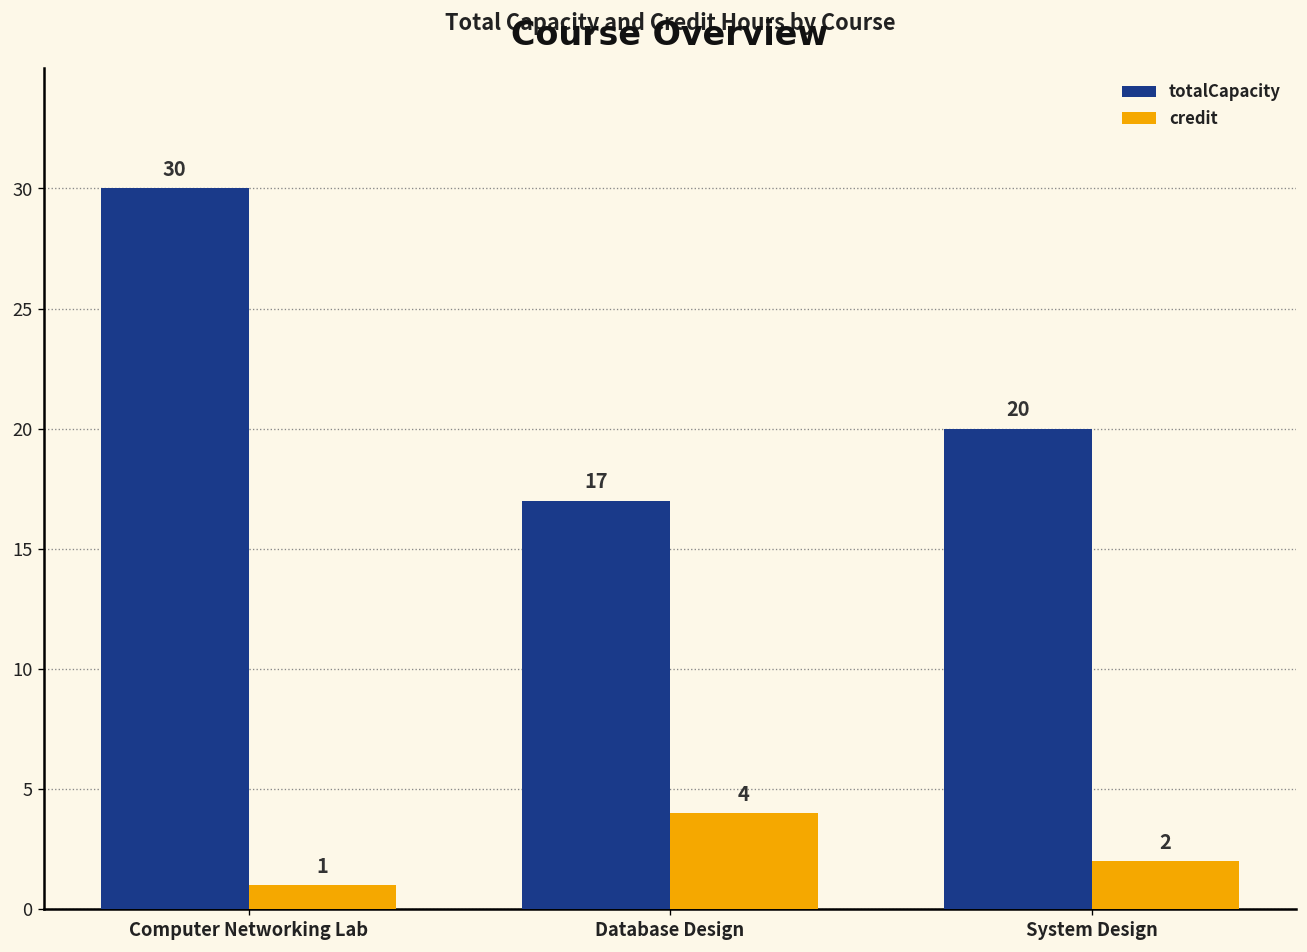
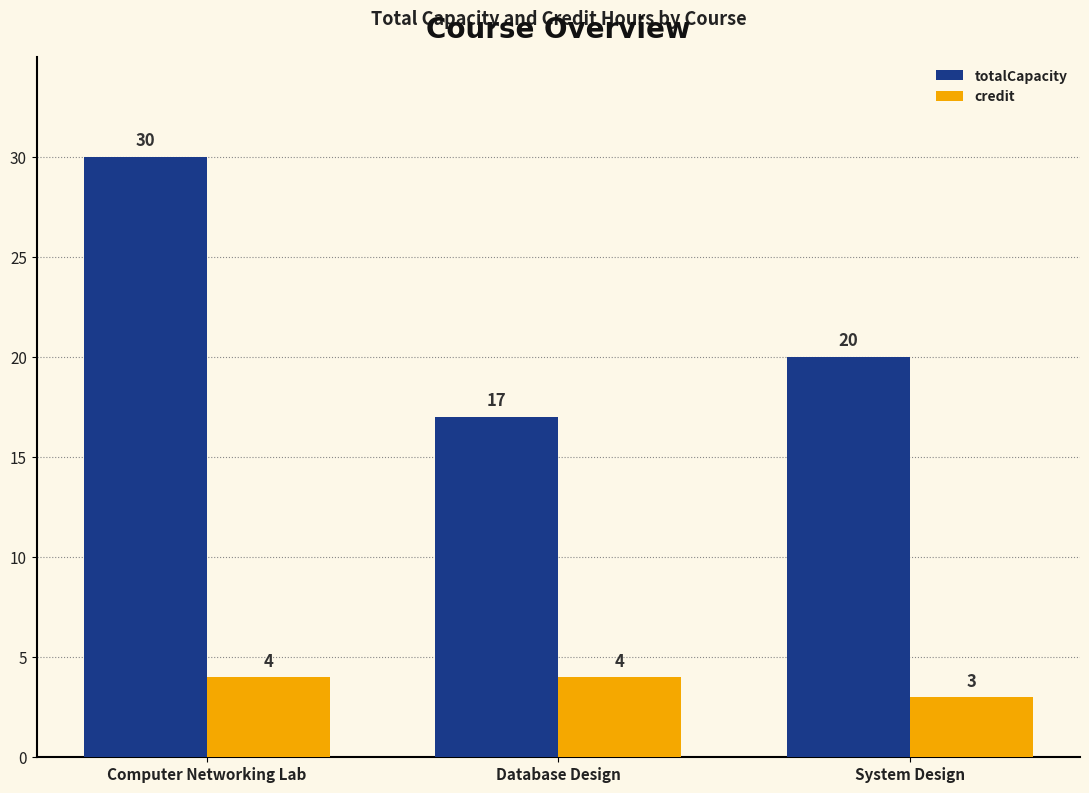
credit, Computer Networking Lab: 1 -> 4
credit, System Design: 2 -> 3
